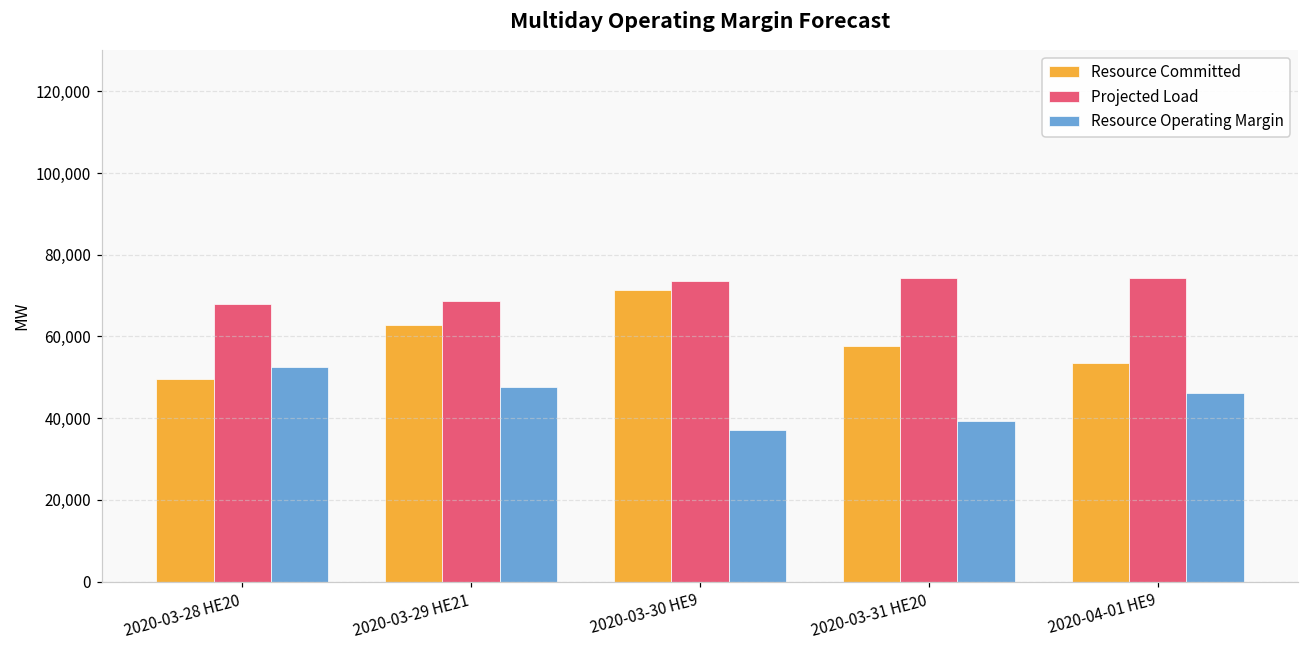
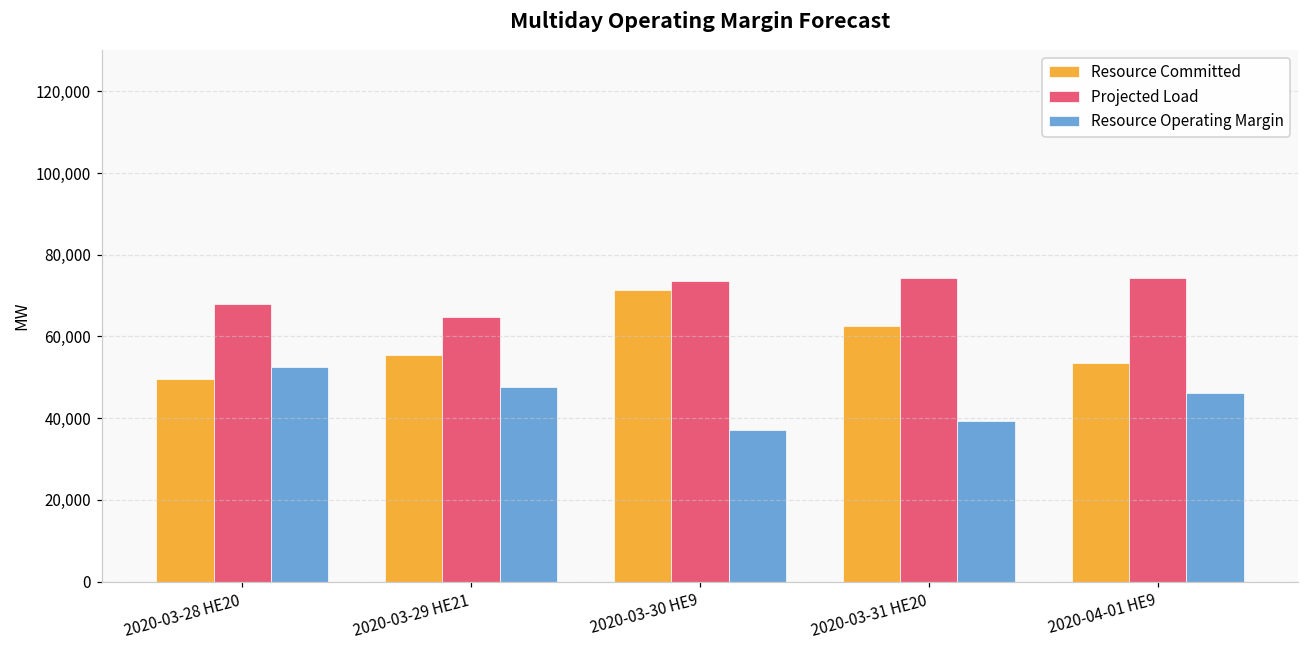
Resource Committed, 2020-03-29 HE21: 63,000 -> 55,000
Projected Load, 2020-03-29 HE21: 69,000 -> 65,000
Resource Committed, 2020-03-31 HE20: 58,000 -> 63,000
